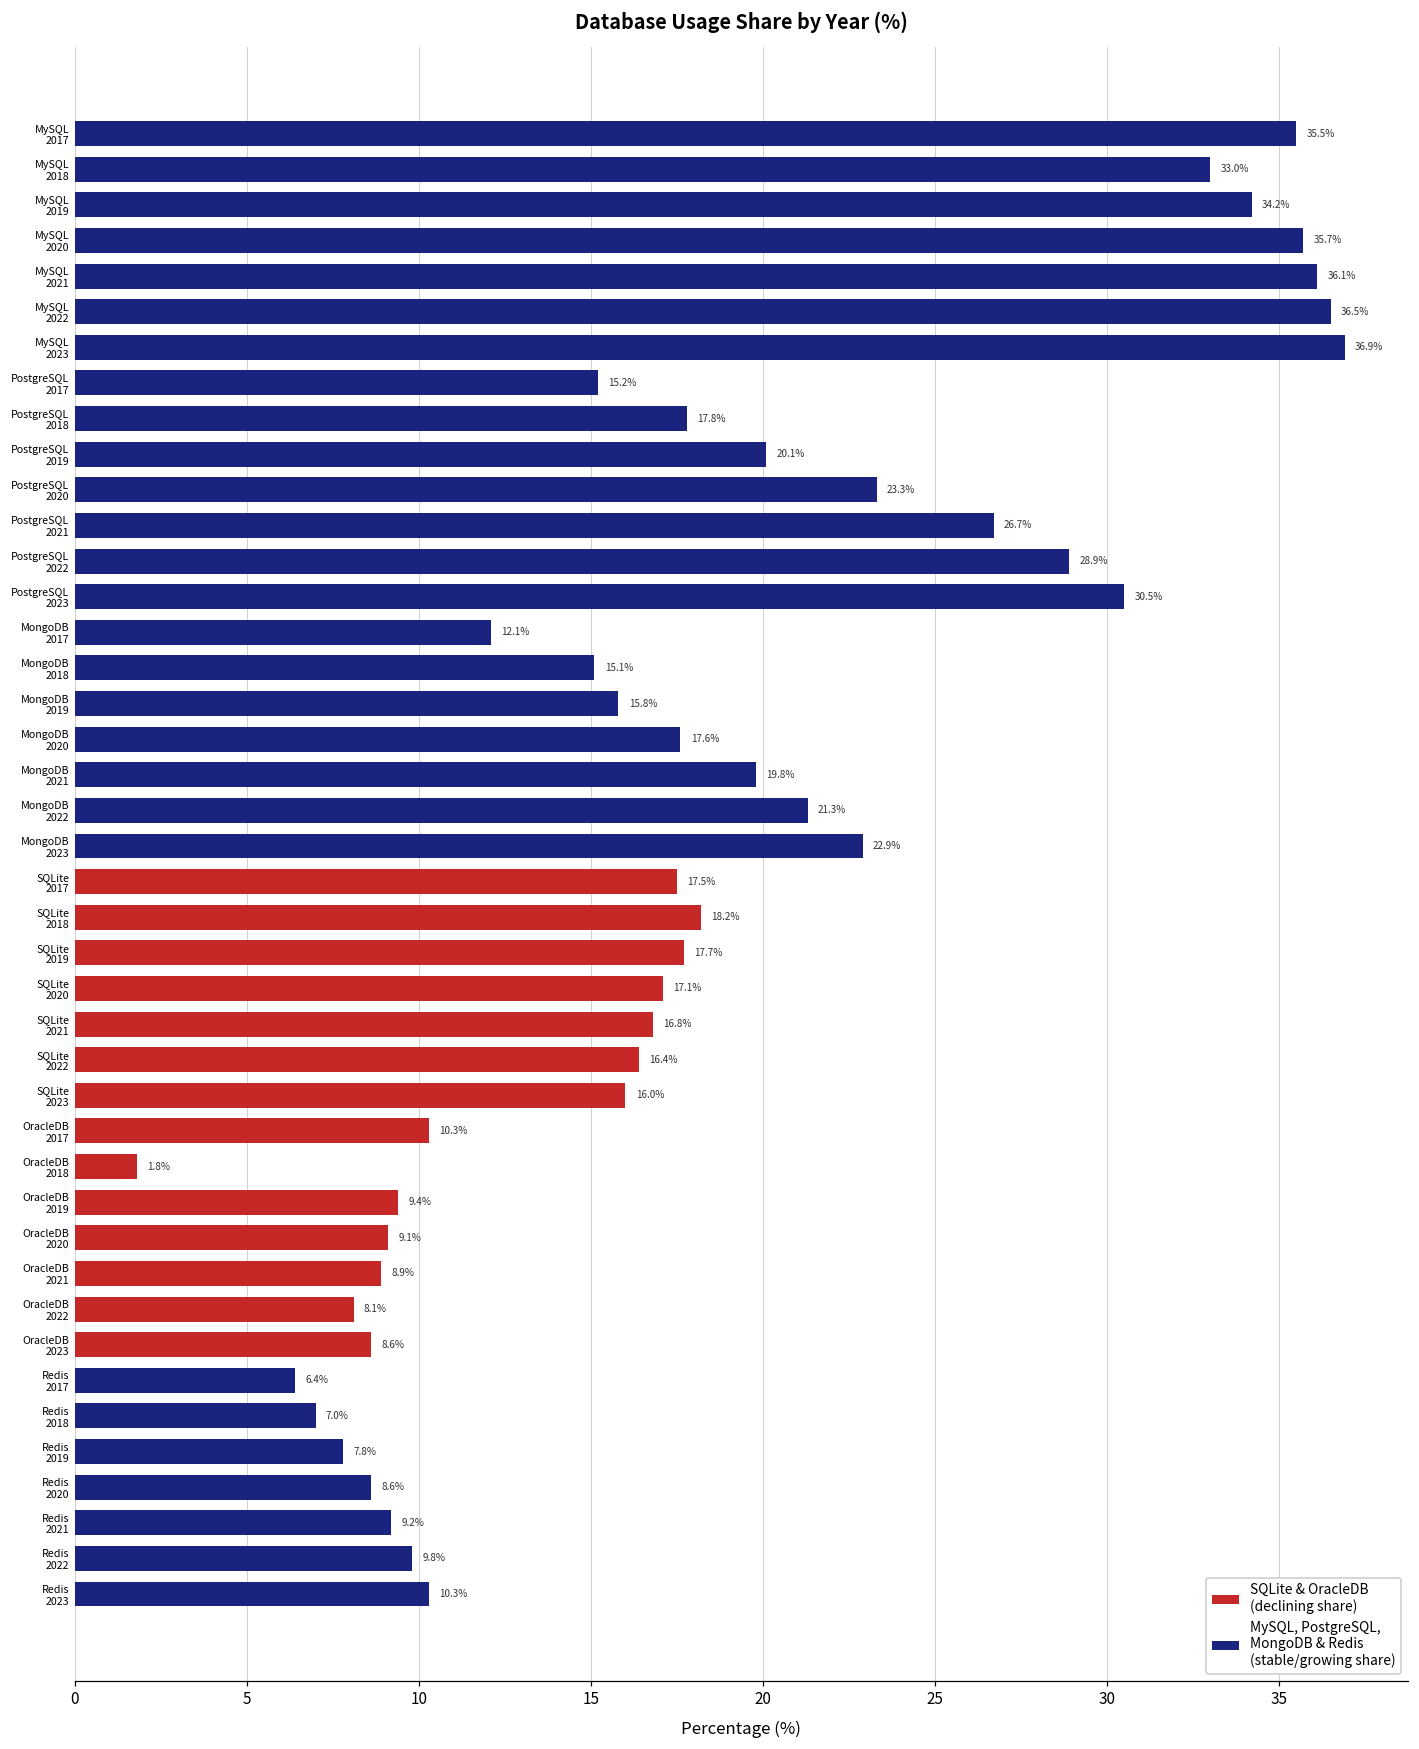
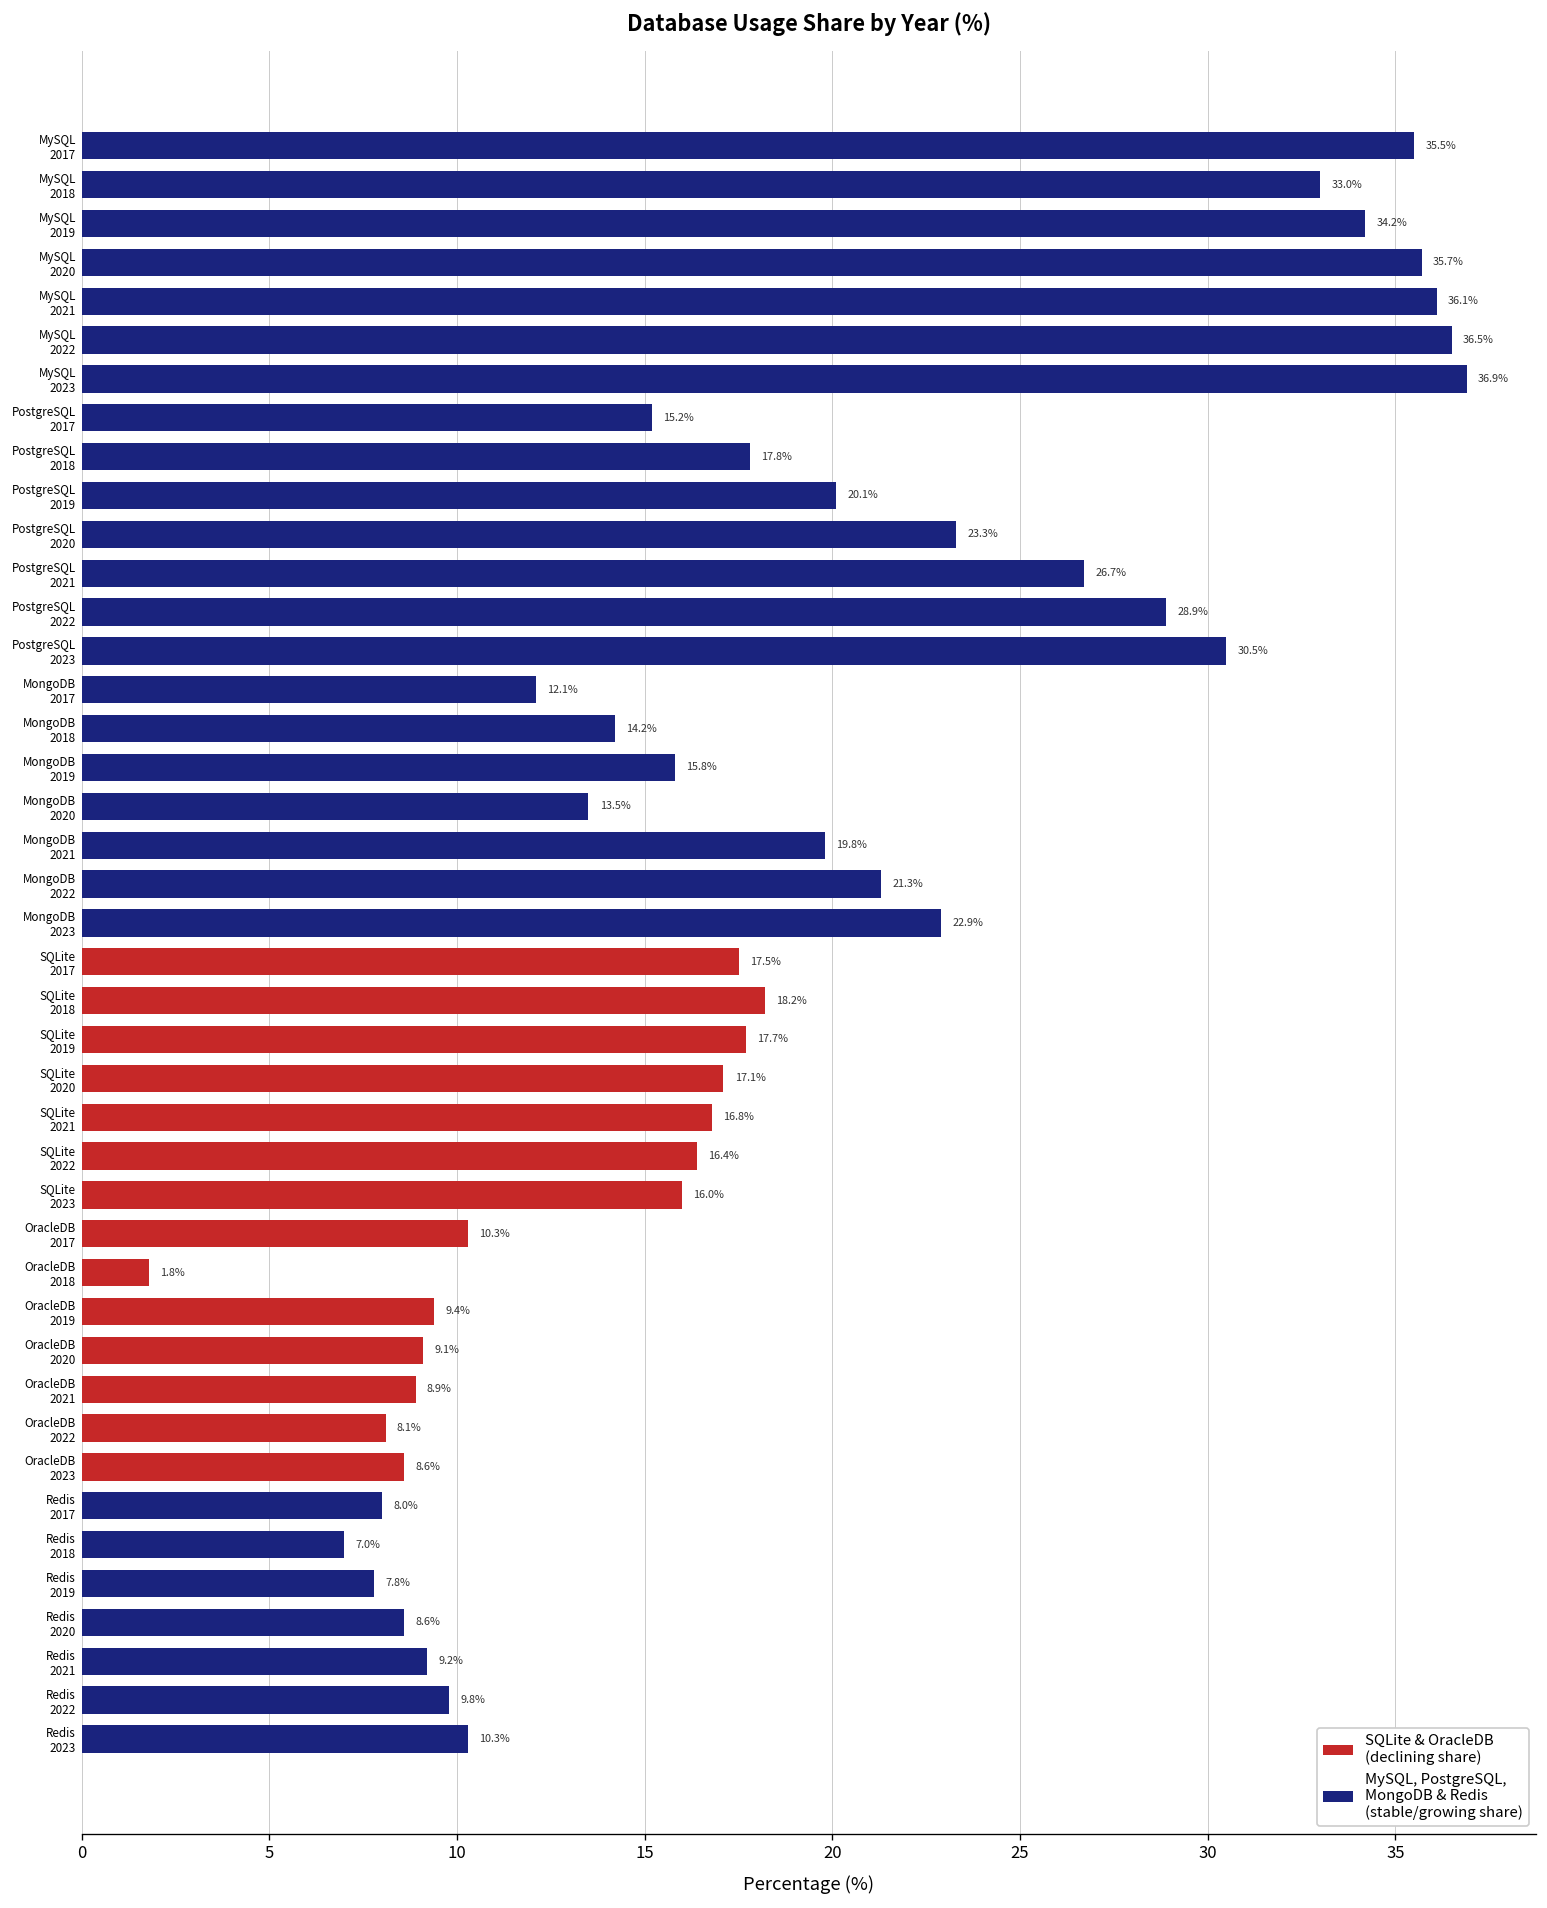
MongoDB 2018: 15.1% -> 14.2%
MongoDB 2020: 17.6% -> 13.5%
Redis 2017: 6.4% -> 8.0%
